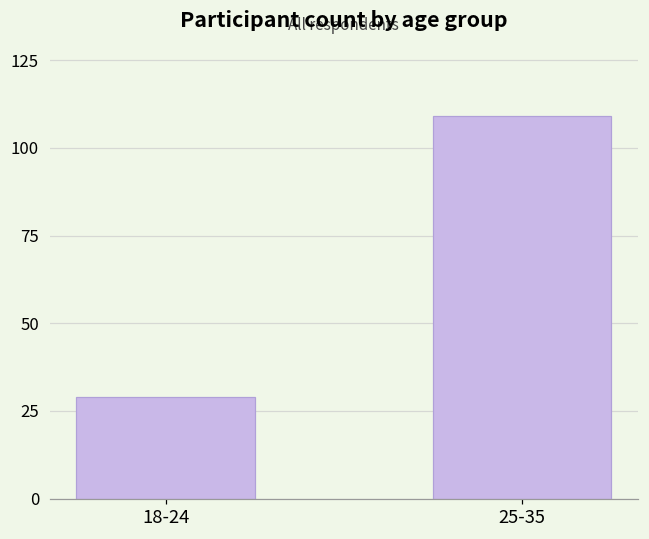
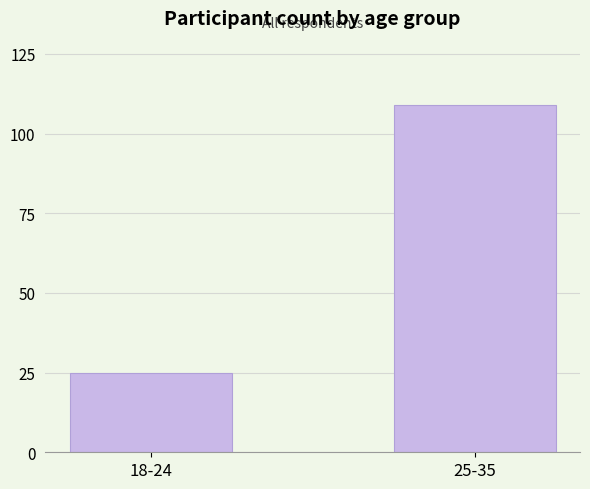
18-24: 29 -> 25
